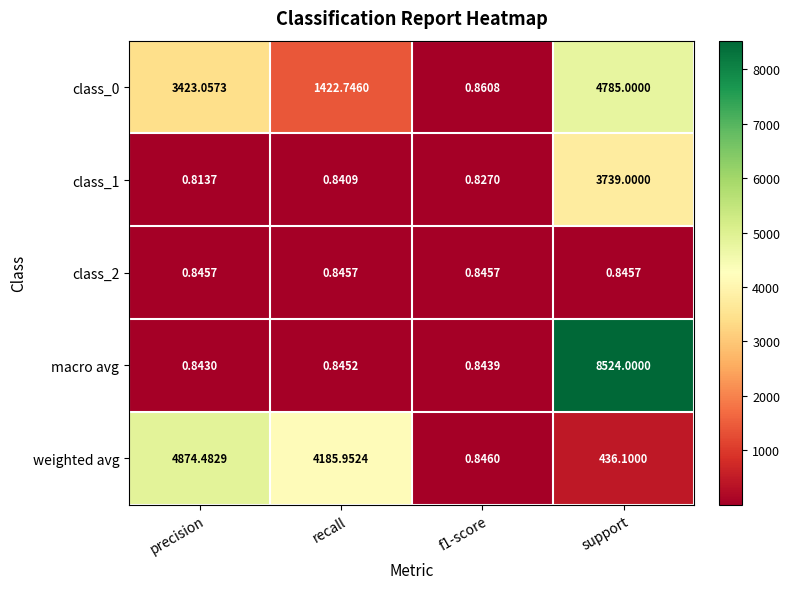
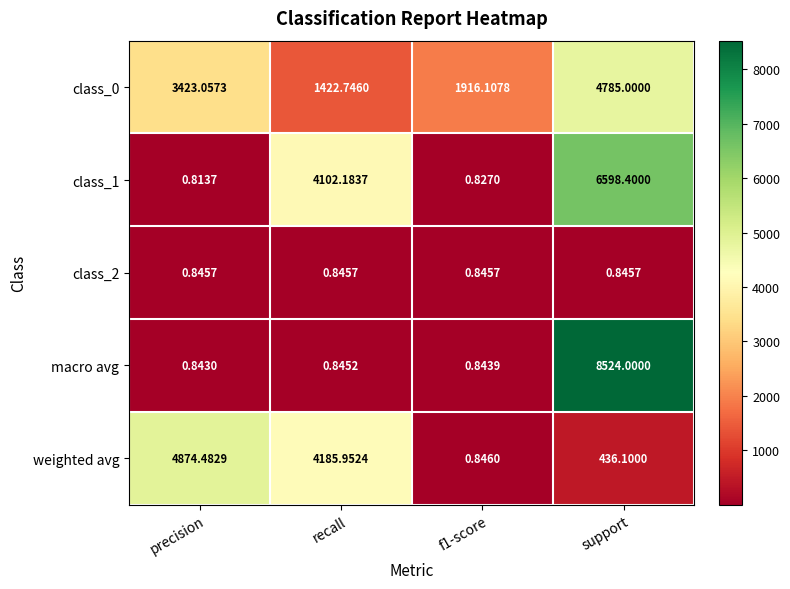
class_0, f1-score: 0.8608 -> 1916.1078
class_1, recall: 0.8409 -> 4102.1837
class_1, support: 3739.0000 -> 6598.4000
